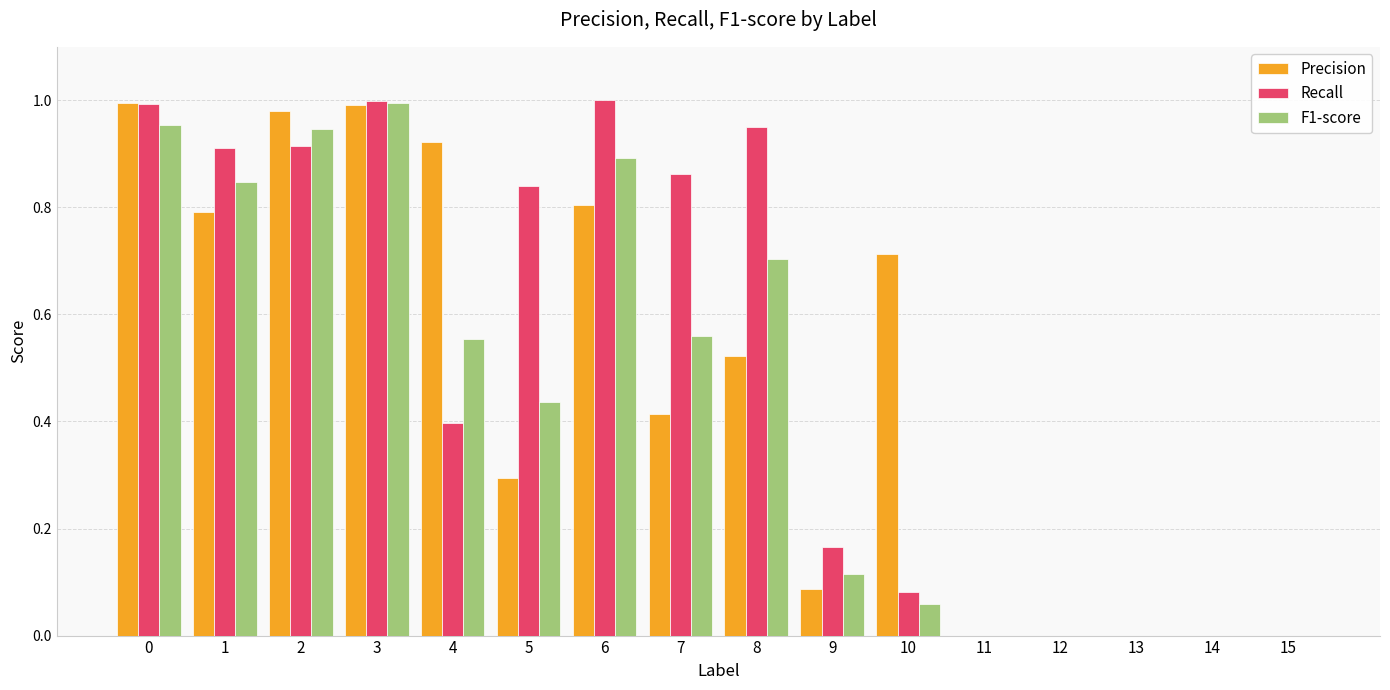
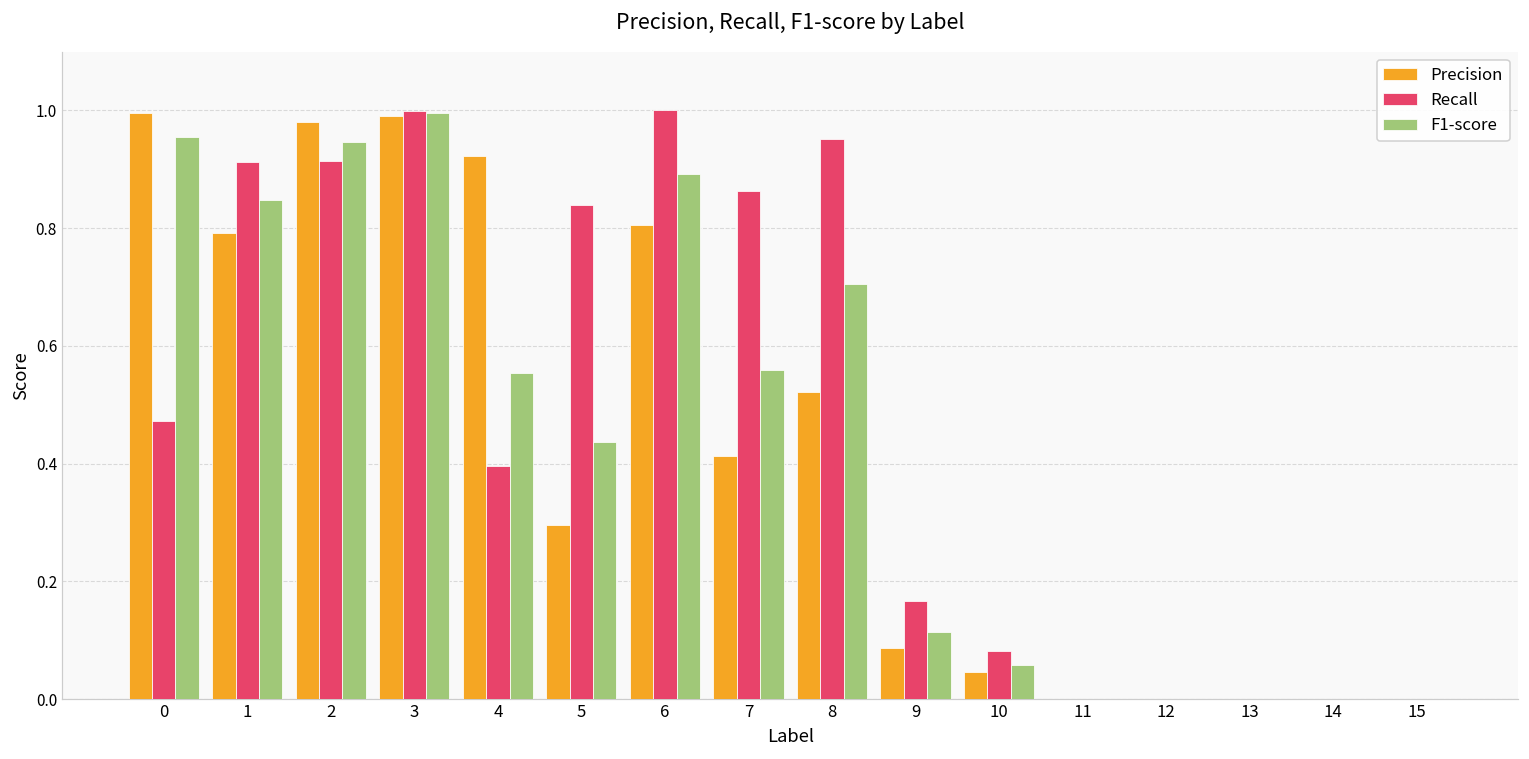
Recall, 0: 0.99 -> 0.47
Precision, 10: 0.71 -> 0.05
